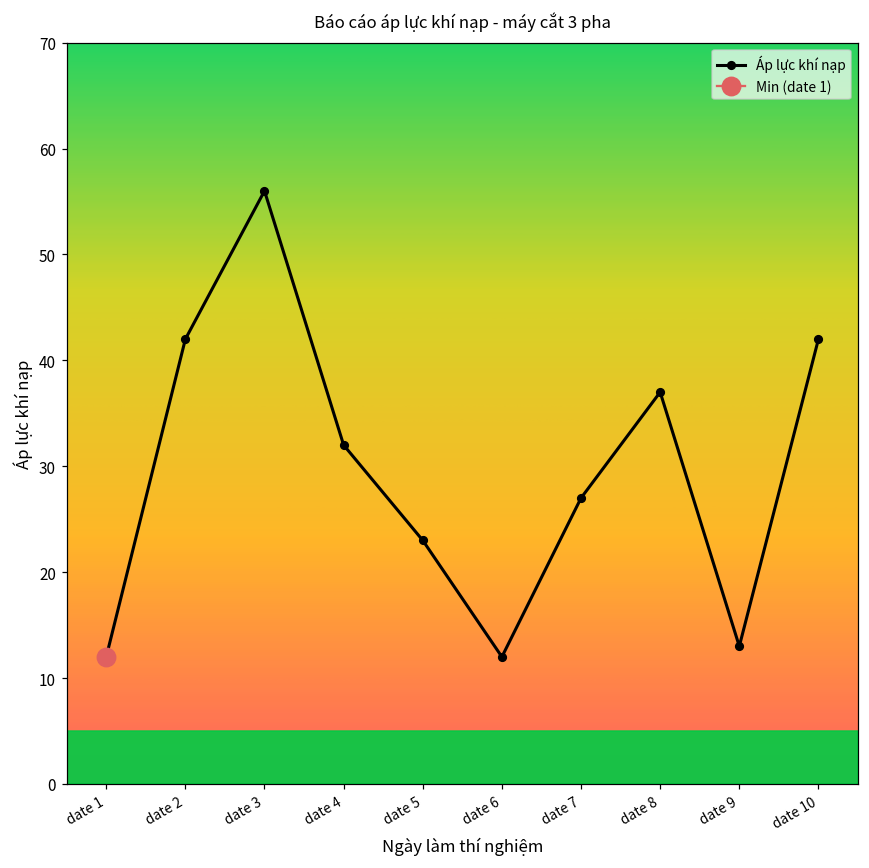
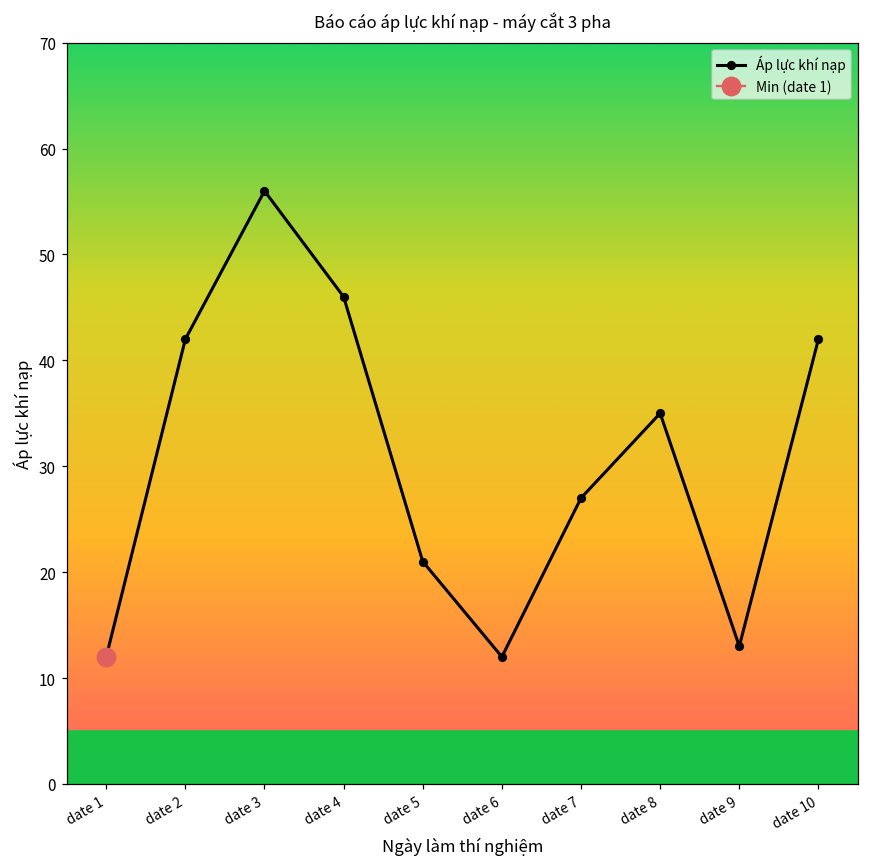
Áp lực khí nạp, date 4: 32 -> 46
Áp lực khí nạp, date 5: 23 -> 21
Áp lực khí nạp, date 8: 37 -> 35
